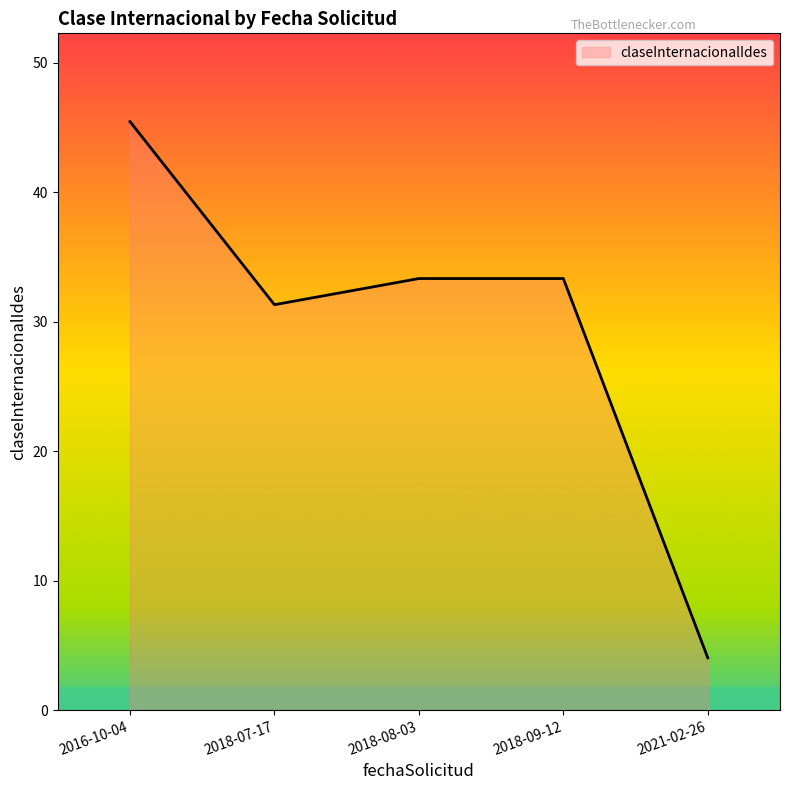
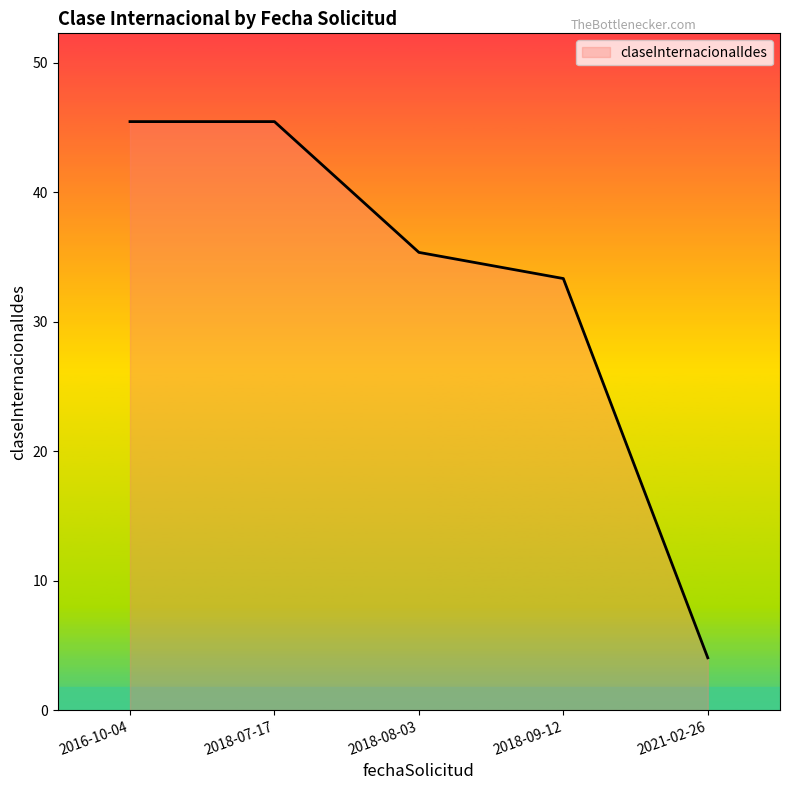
2018-07-17: 31 -> 45
2018-08-03: 33 -> 35
